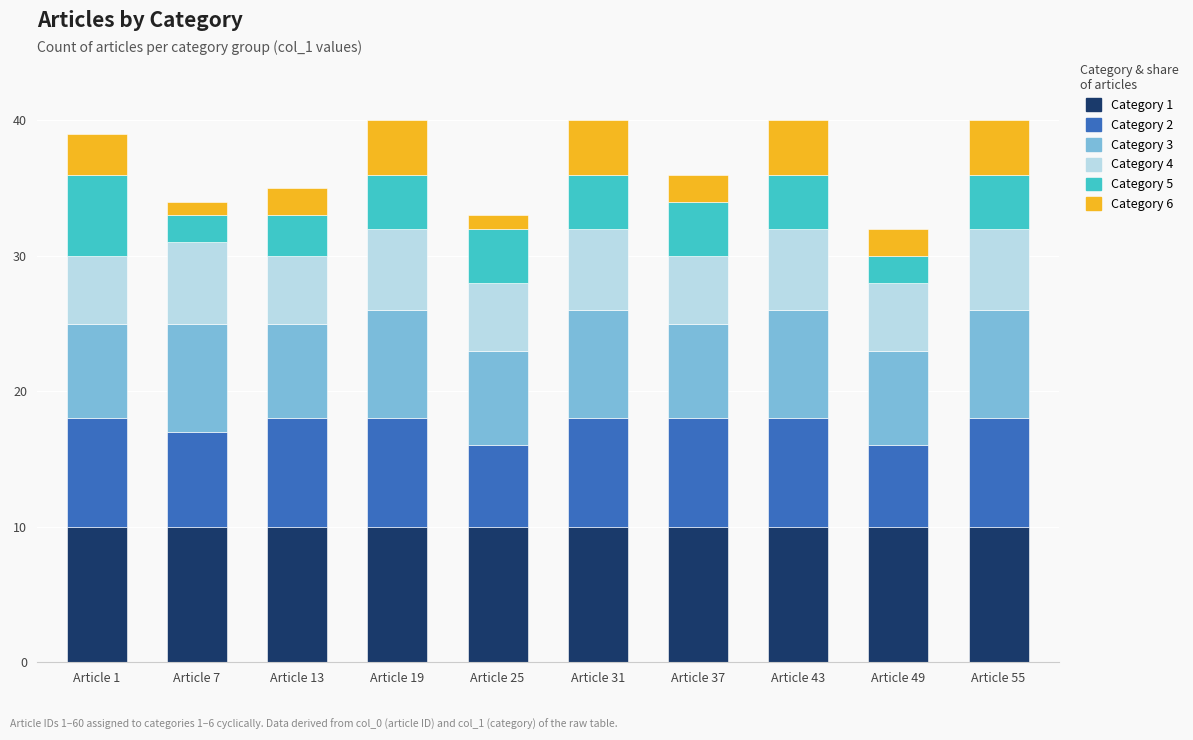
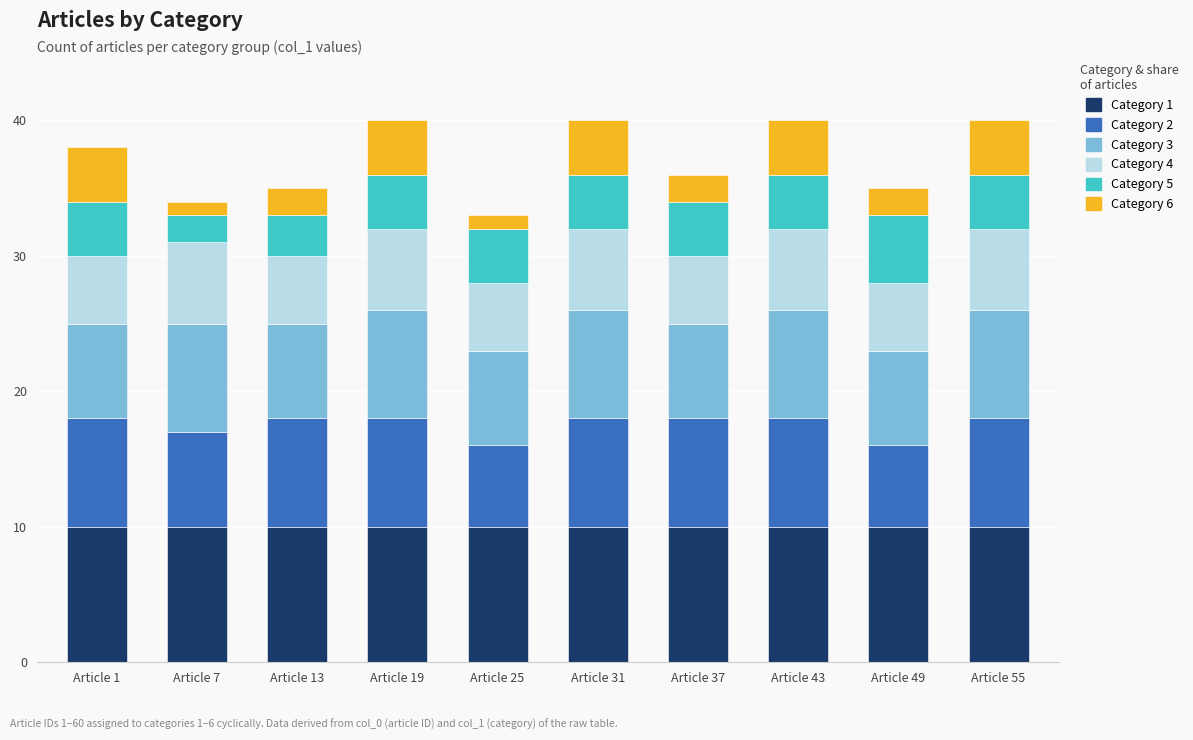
Category 5, Article 1: 6 -> 4
Category 6, Article 1: 3 -> 4
Category 5, Article 49: 2 -> 5
